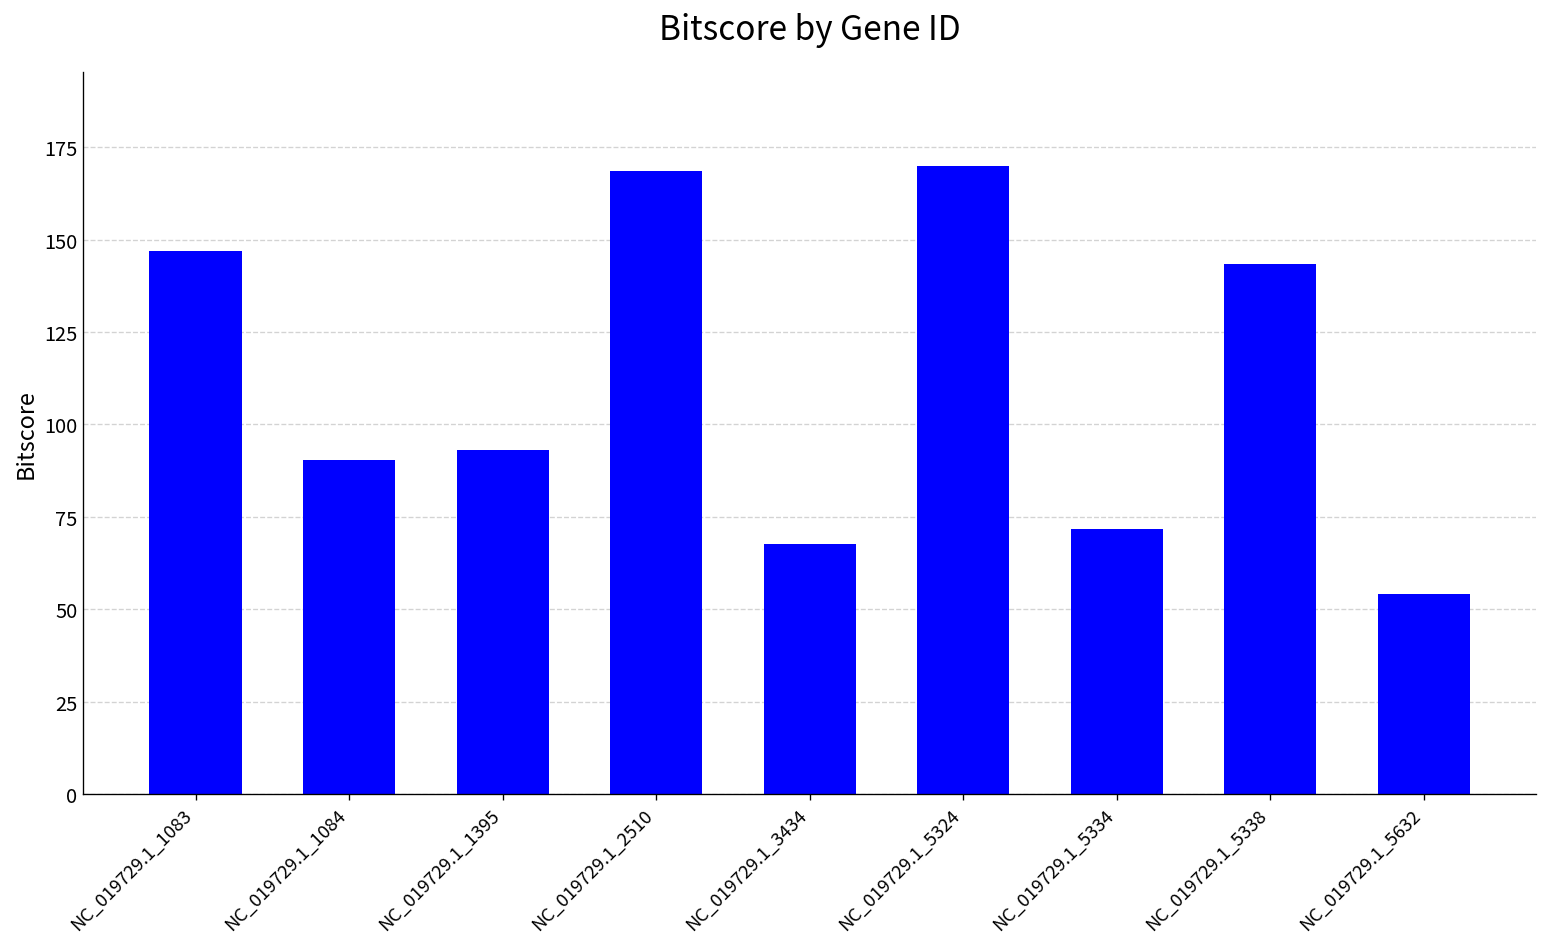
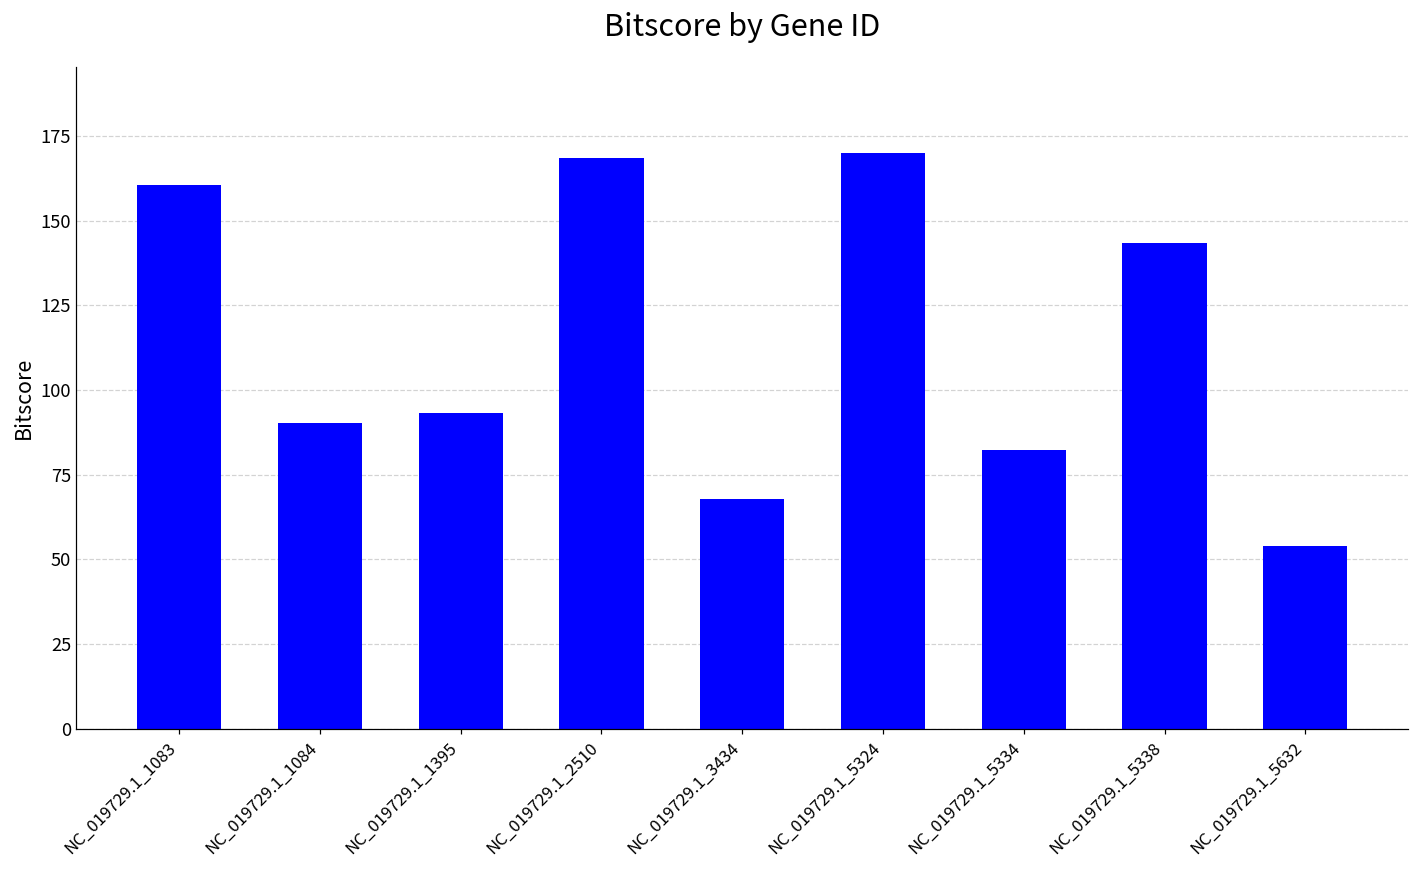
NC_019729.1_1083: 147 -> 161
NC_019729.1_5334: 72 -> 82
